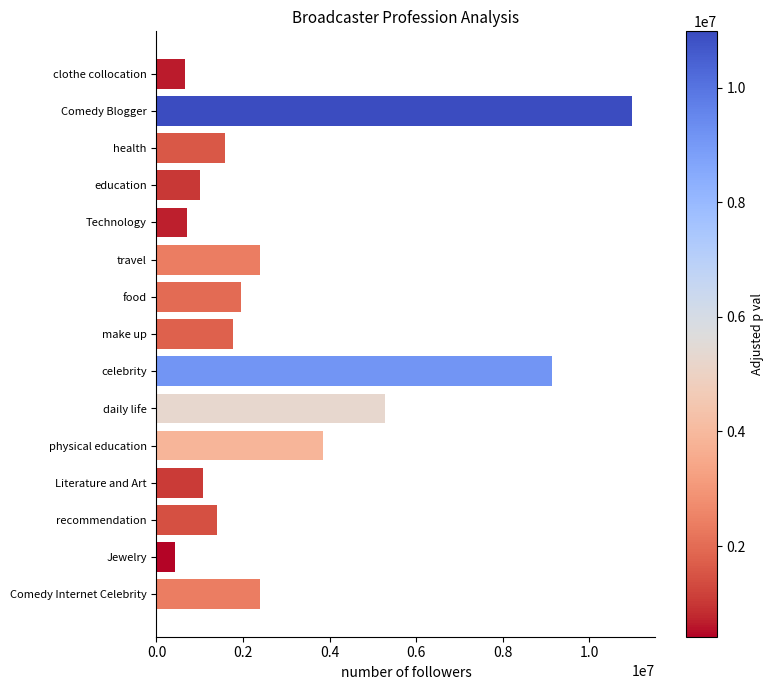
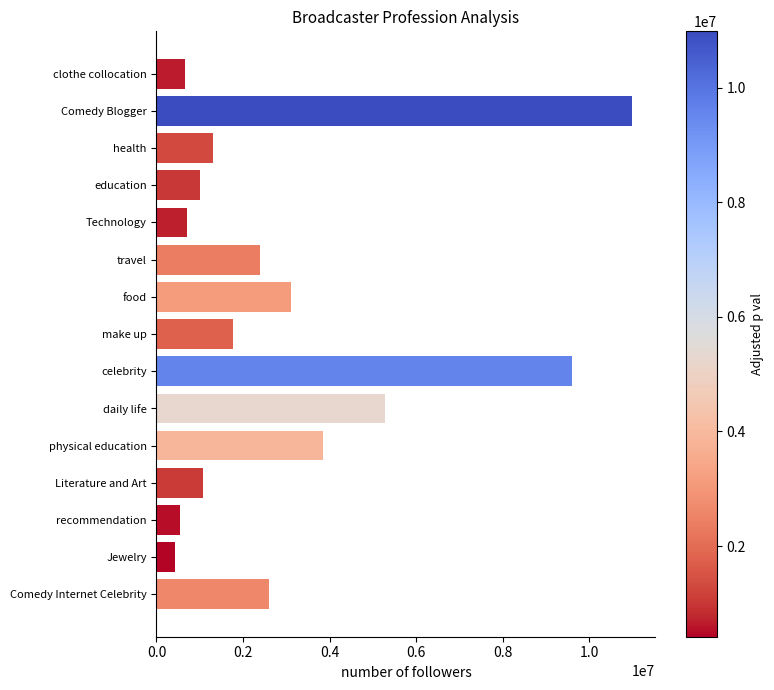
health: 1600000 -> 1300000
food: 1900000 -> 3100000
celebrity: 9100000 -> 9600000
recommendation: 1400000 -> 500000
Comedy Internet Celebrity: 2400000 -> 2600000
